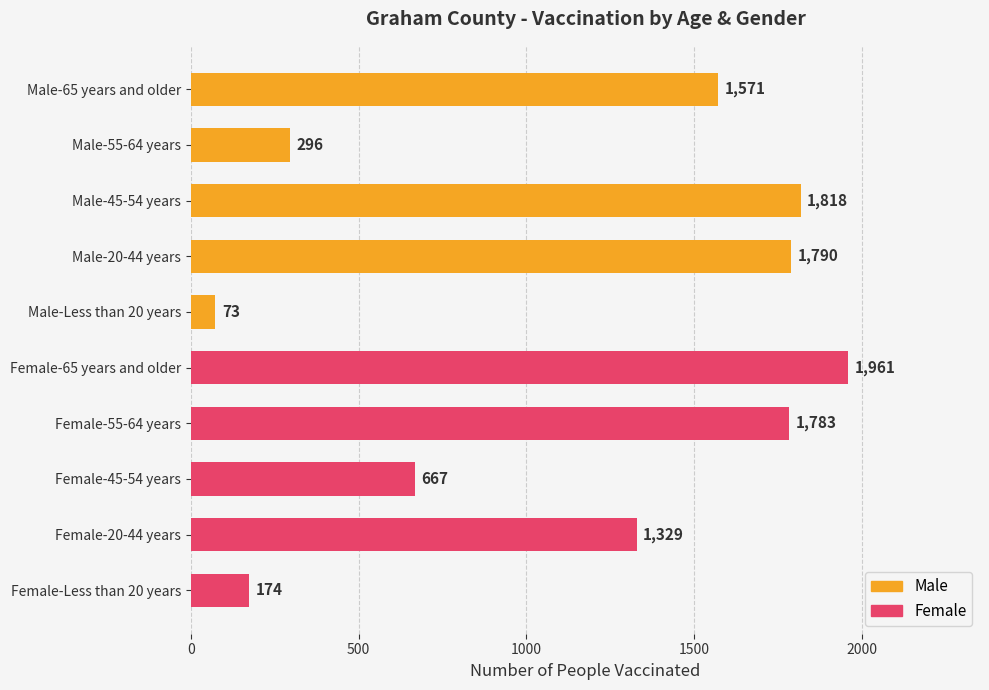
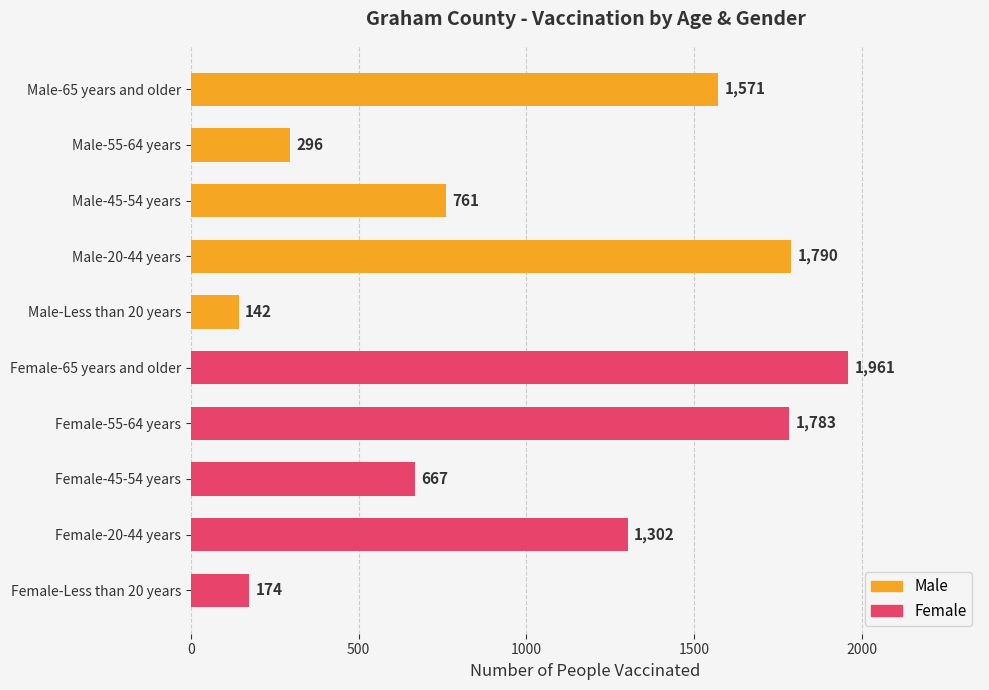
Male-45-54 years: 1,818 -> 761
Male-Less than 20 years: 73 -> 142
Female-20-44 years: 1,329 -> 1,302
